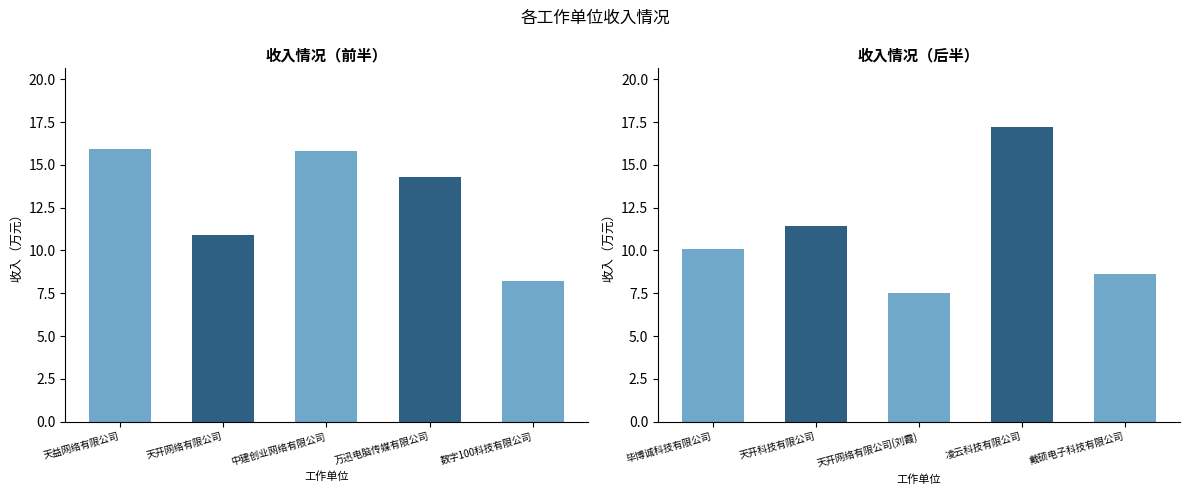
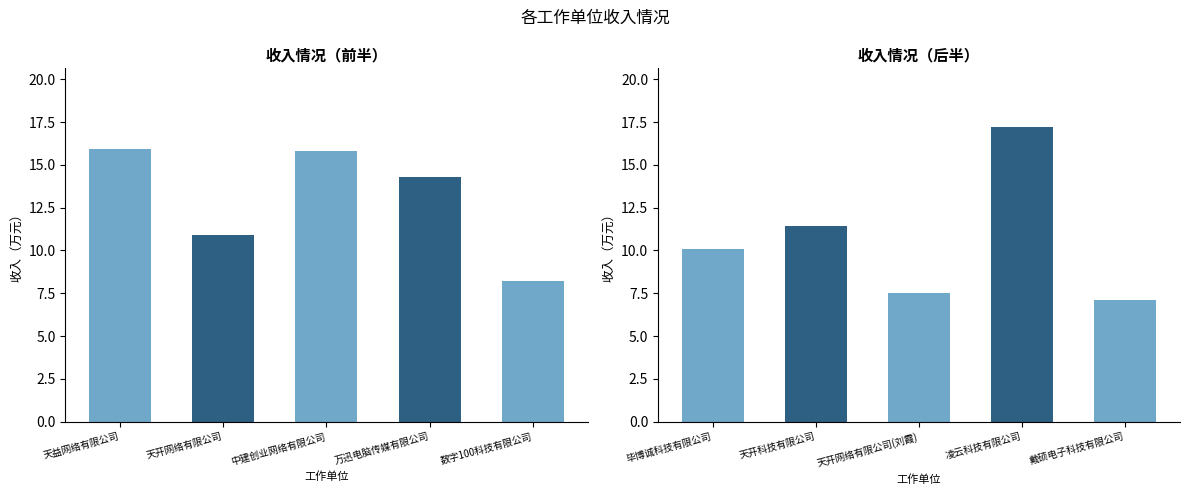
收入情况（后半）, 戴硕电子科技有限公司: 8.6 -> 7.1
